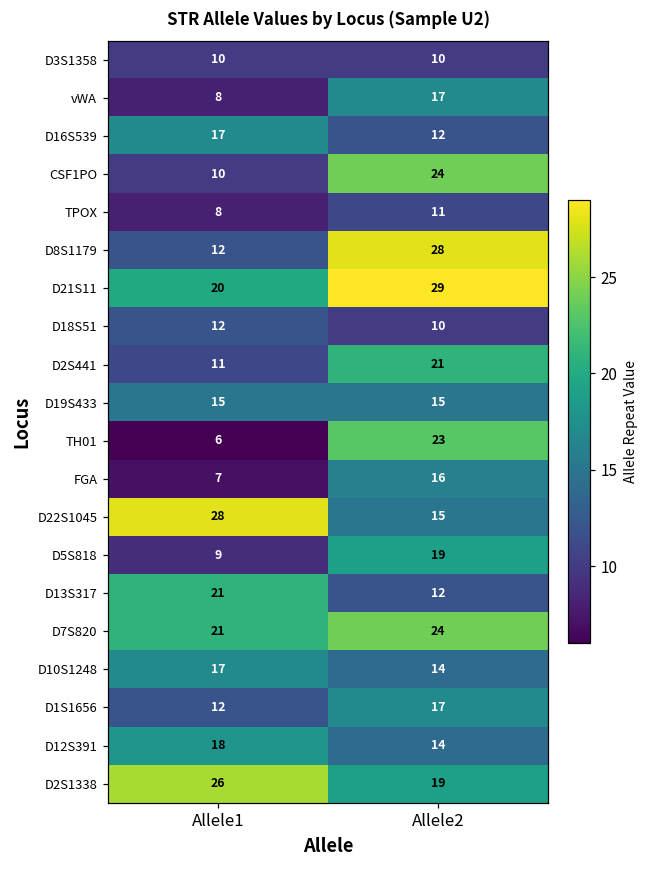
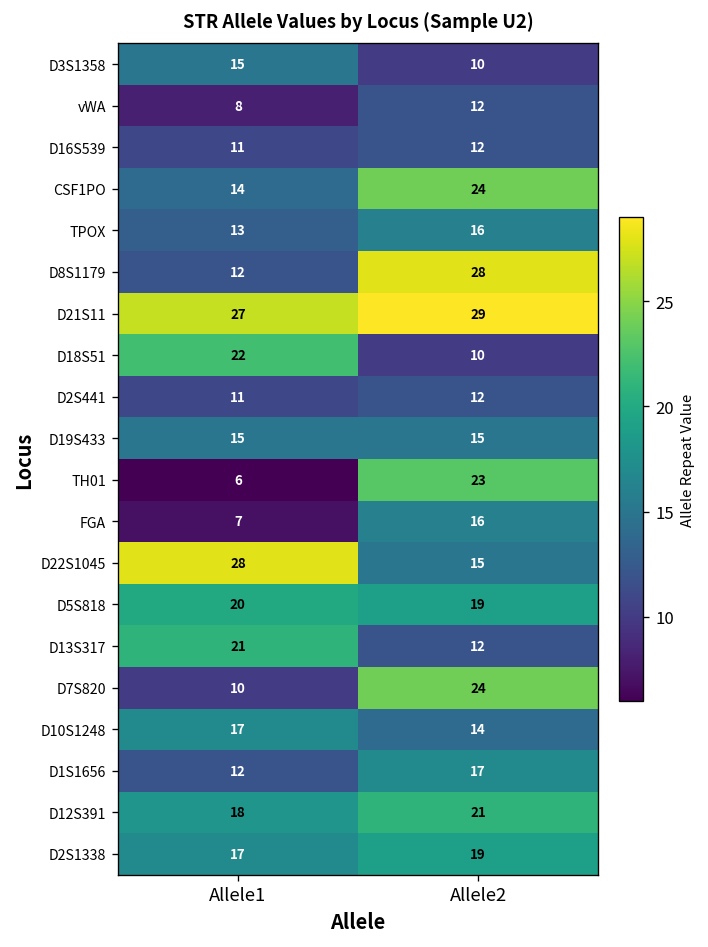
D3S1358, Allele1: 10 -> 15
vWA, Allele2: 17 -> 12
D16S539, Allele1: 17 -> 11
CSF1PO, Allele1: 10 -> 14
TPOX, Allele1: 8 -> 13
TPOX, Allele2: 11 -> 16
D21S11, Allele1: 20 -> 27
D18S51, Allele1: 12 -> 22
D2S441, Allele2: 21 -> 12
D5S818, Allele1: 9 -> 20
D7S820, Allele1: 21 -> 10
D12S391, Allele2: 14 -> 21
D2S1338, Allele1: 26 -> 17
